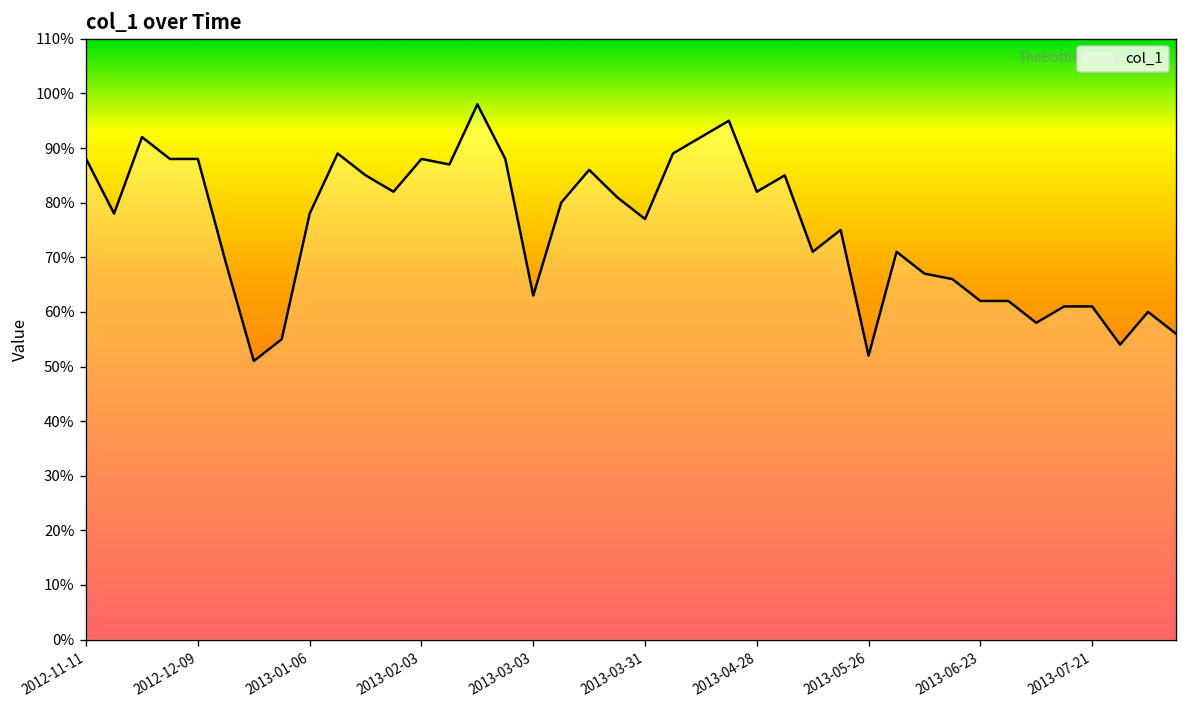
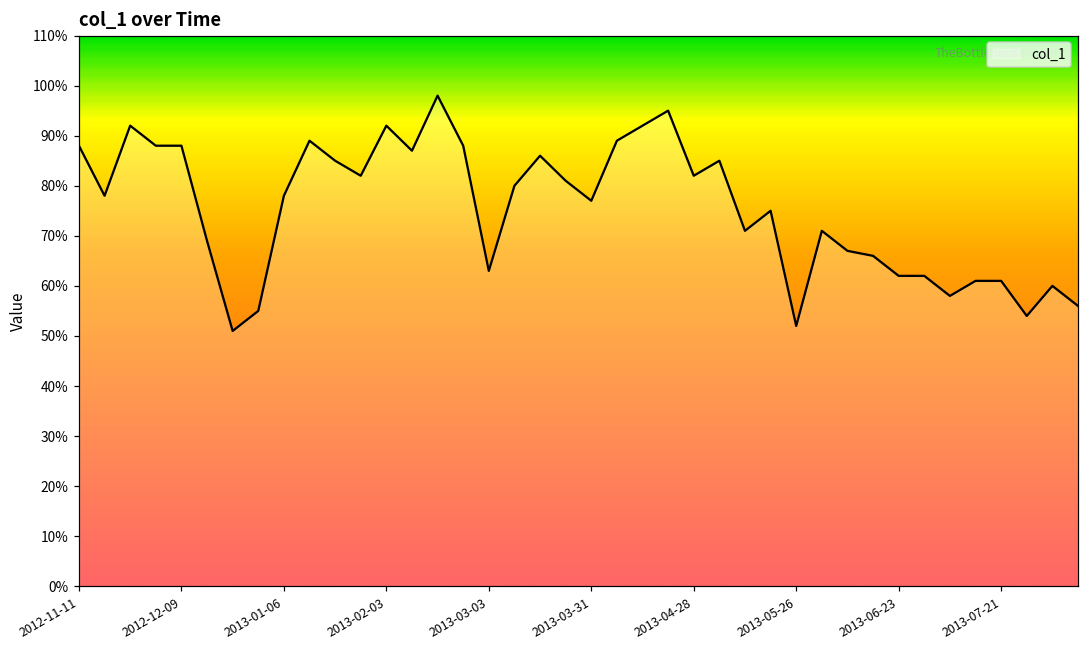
2013-02-03: 88% -> 92%
